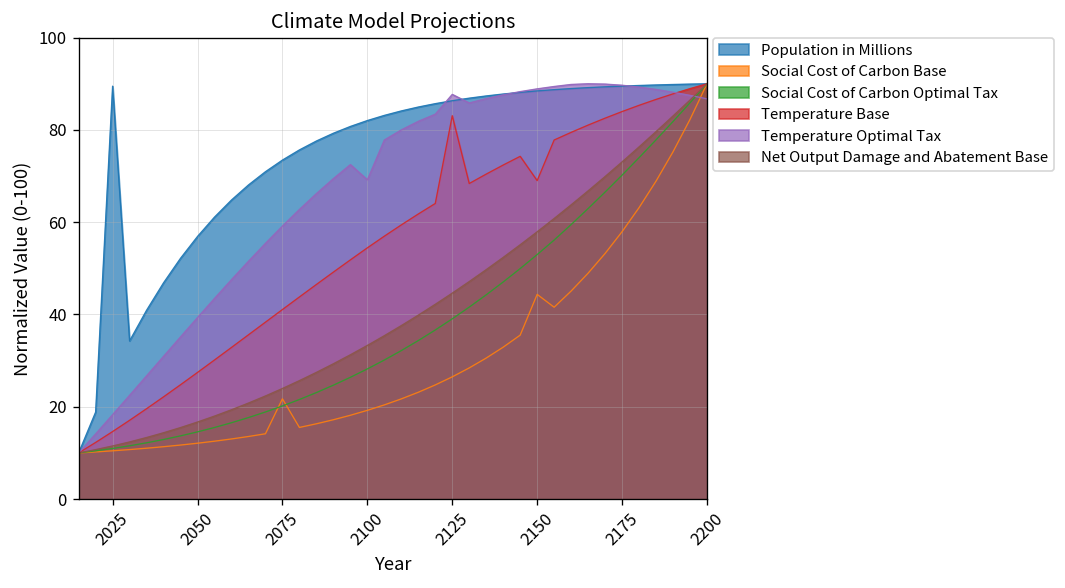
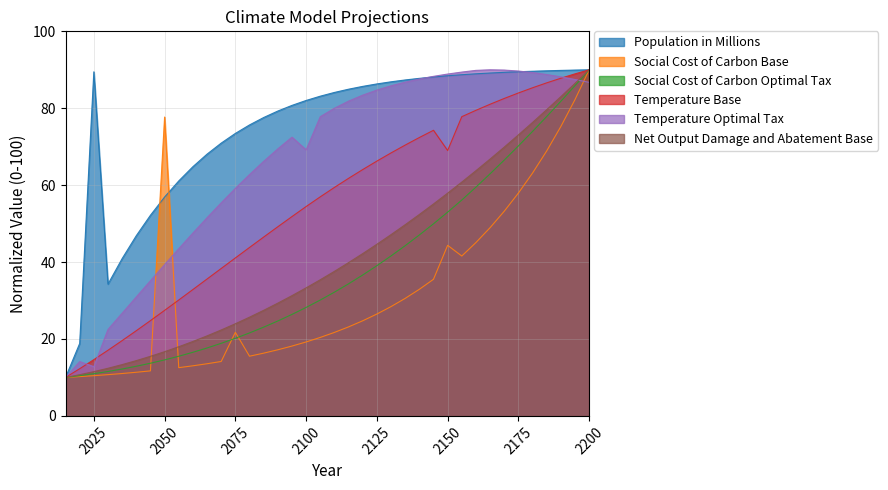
Temperature Optimal Tax, 2025: 18 -> 13
Social Cost of Carbon Base, 2050: 12 -> 78
Temperature Base, 2125: 83 -> 66
Temperature Optimal Tax, 2125: 88 -> 85
